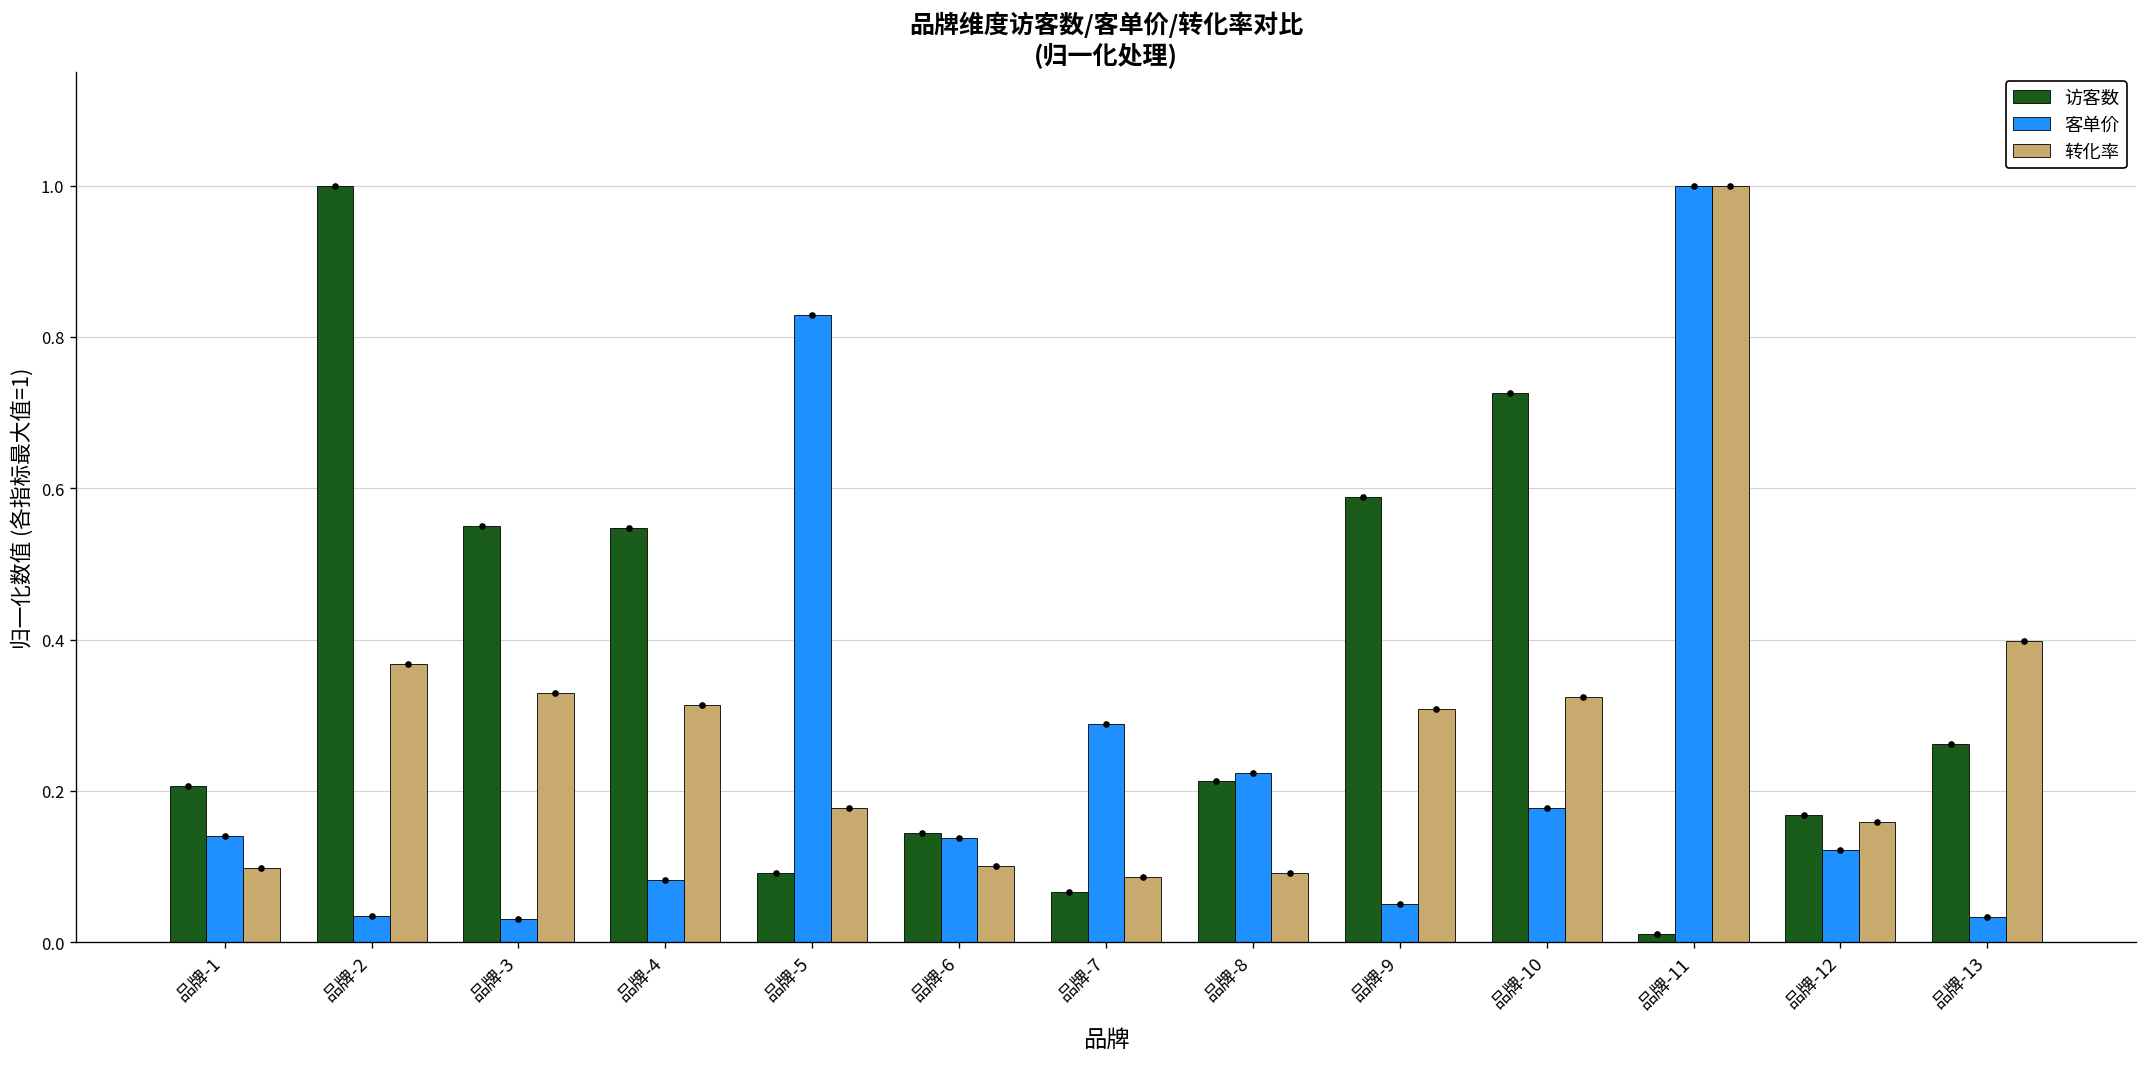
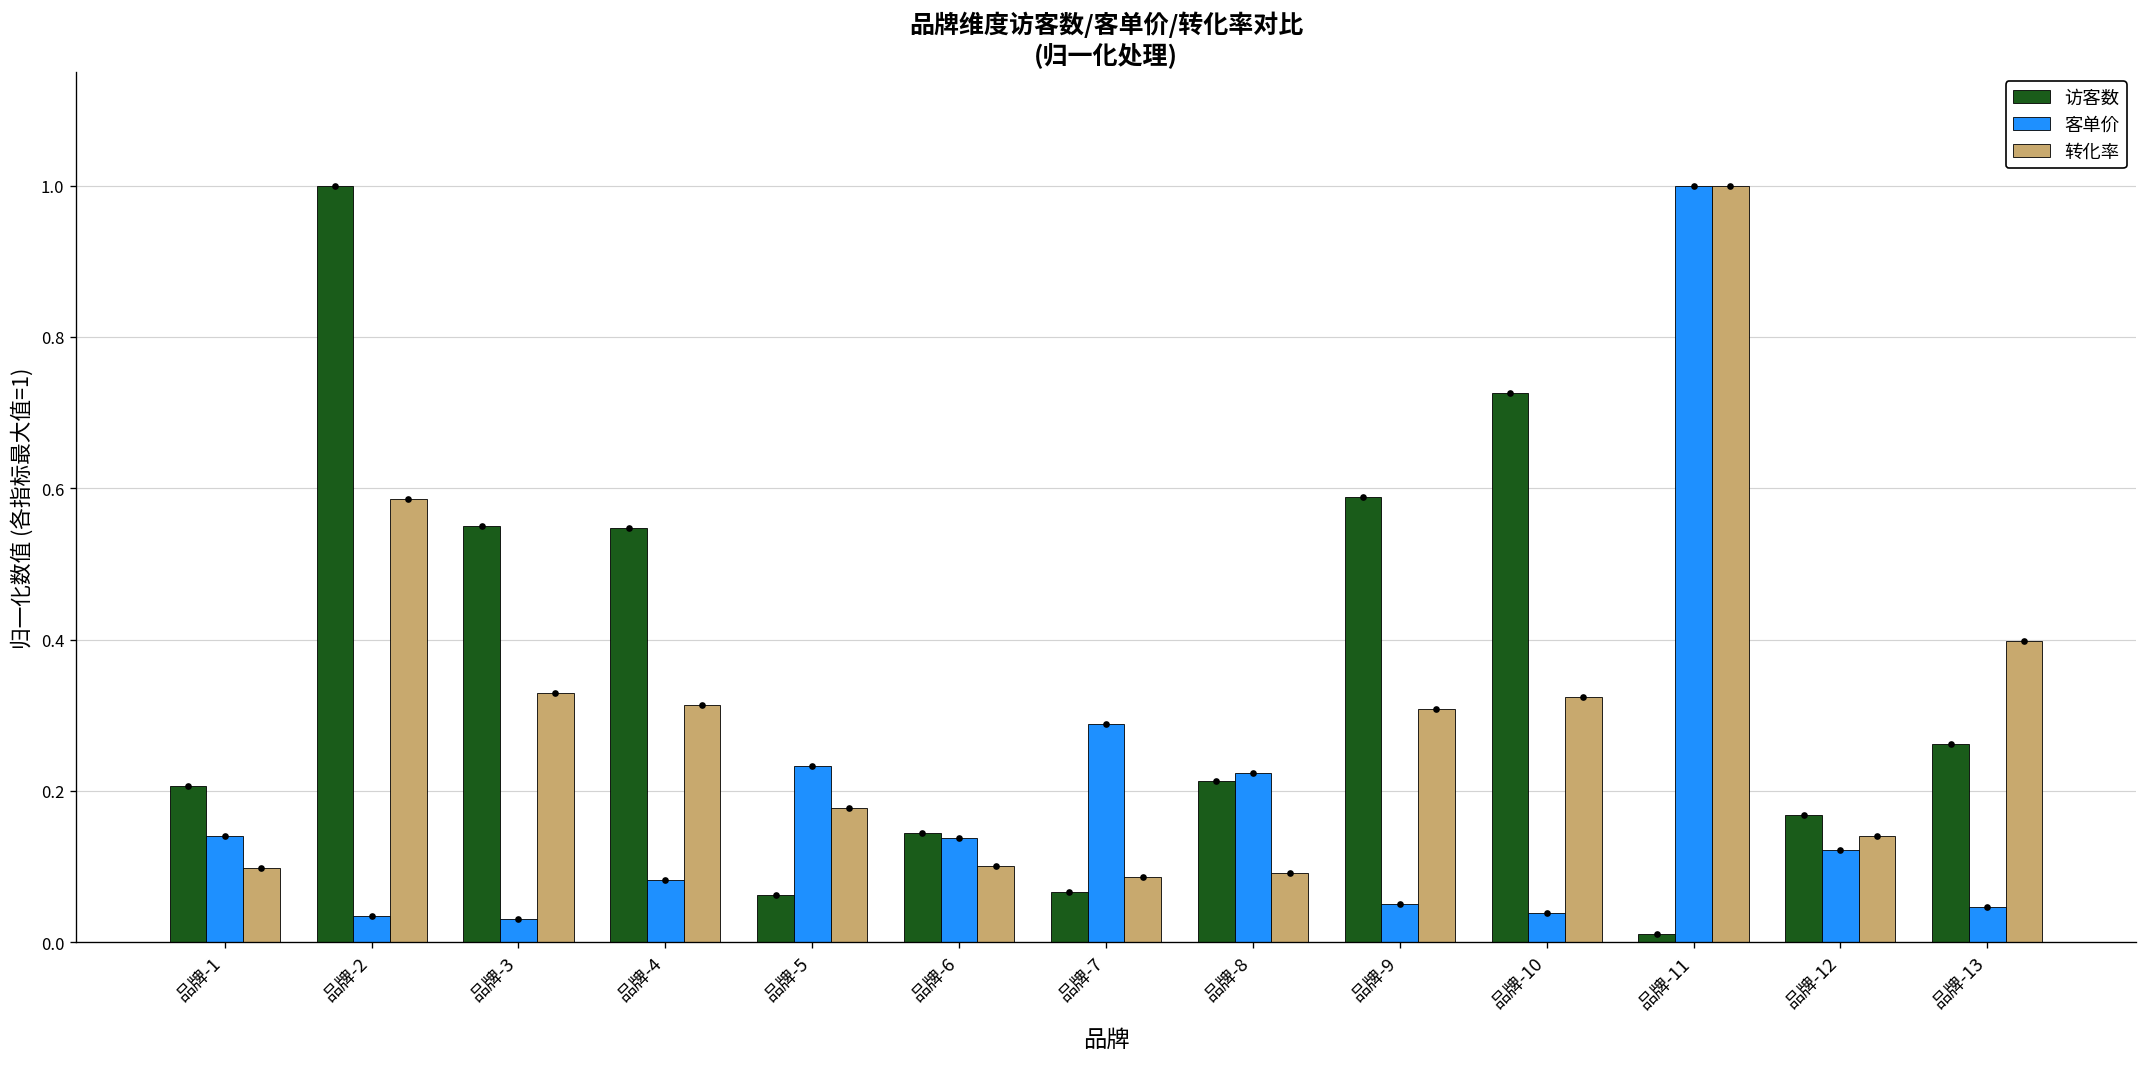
转化率, 品牌-2: 0.37 -> 0.59
访客数, 品牌-5: 0.09 -> 0.06
客单价, 品牌-5: 0.83 -> 0.23
客单价, 品牌-10: 0.18 -> 0.04
转化率, 品牌-12: 0.16 -> 0.14
客单价, 品牌-13: 0.03 -> 0.05
